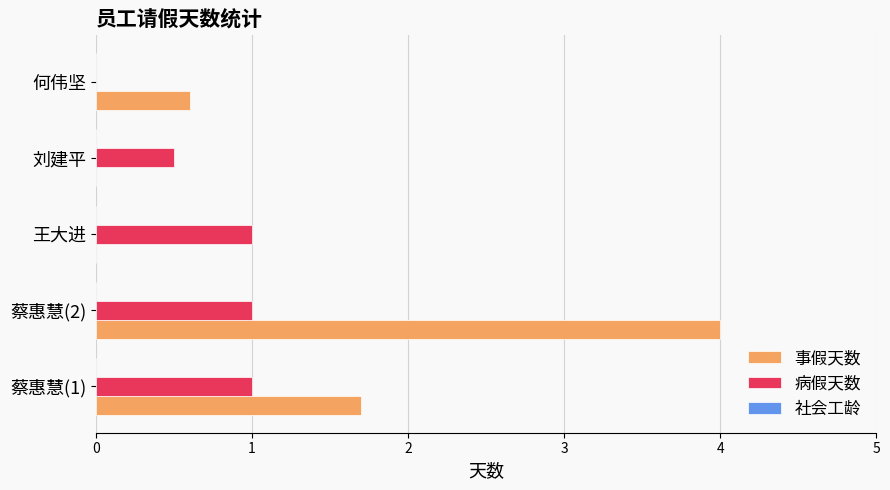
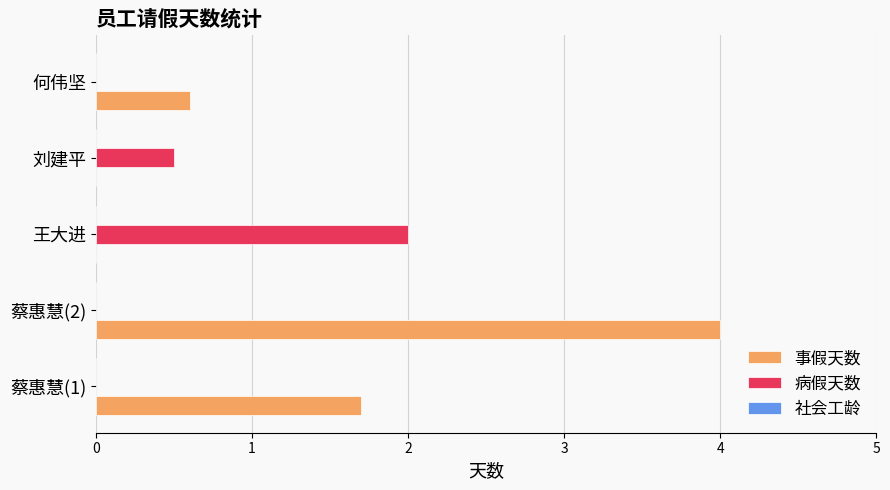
病假天数, 王大进: 1 -> 2
病假天数, 蔡惠慧(2): 1 -> 0
病假天数, 蔡惠慧(1): 1 -> 0
